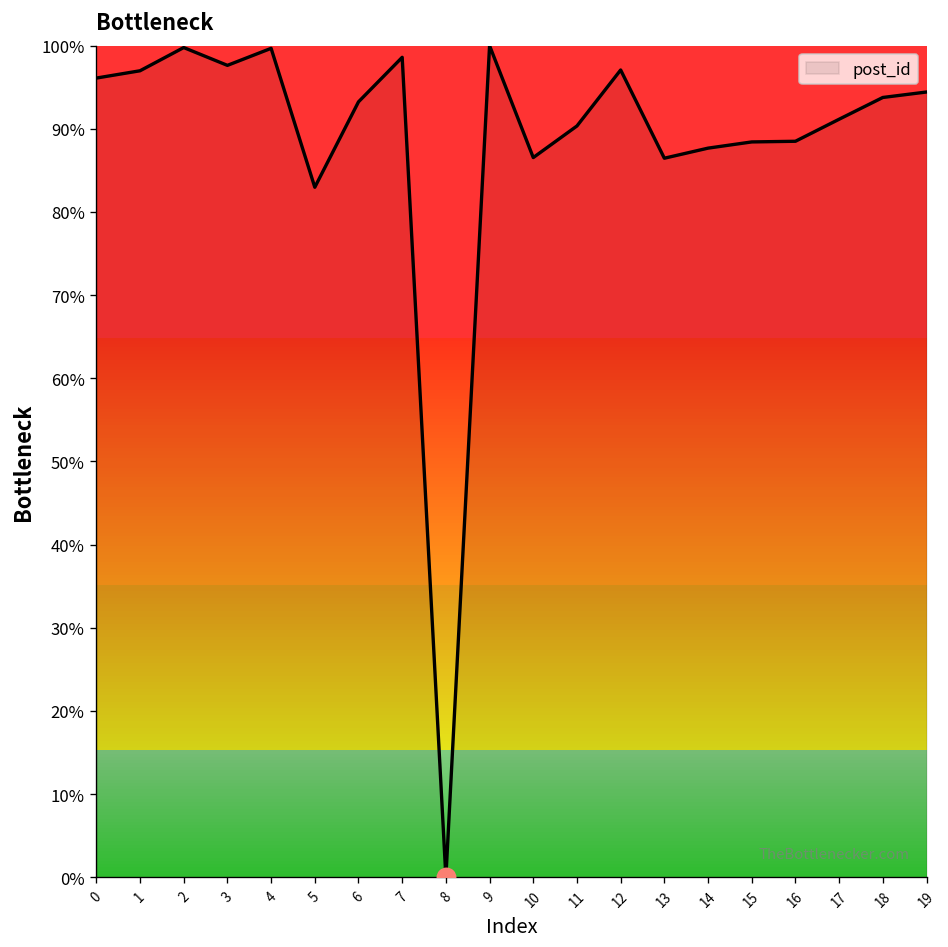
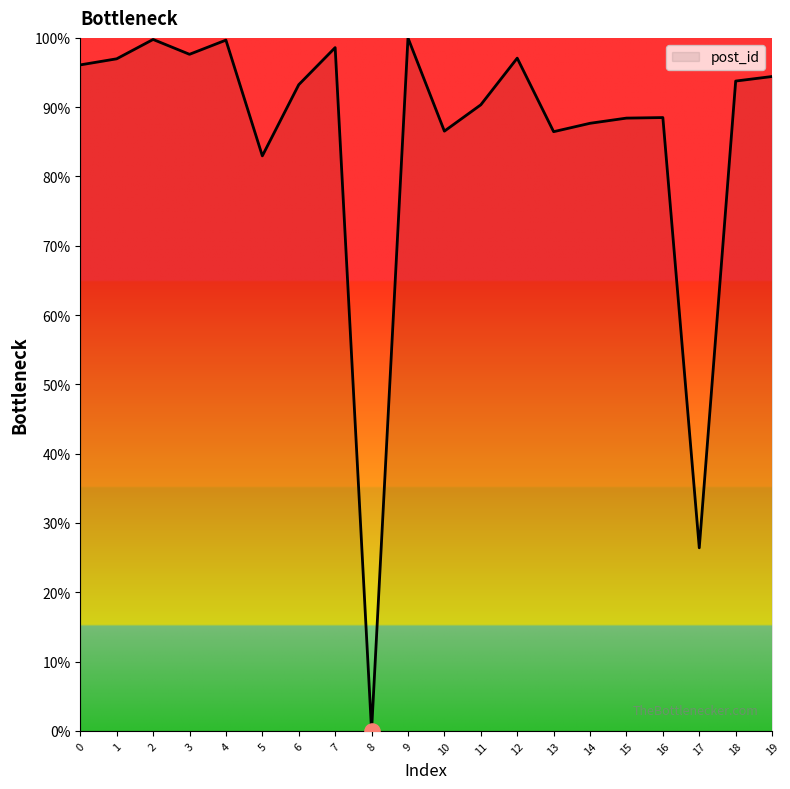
post_id, 17: 91% -> 26%
